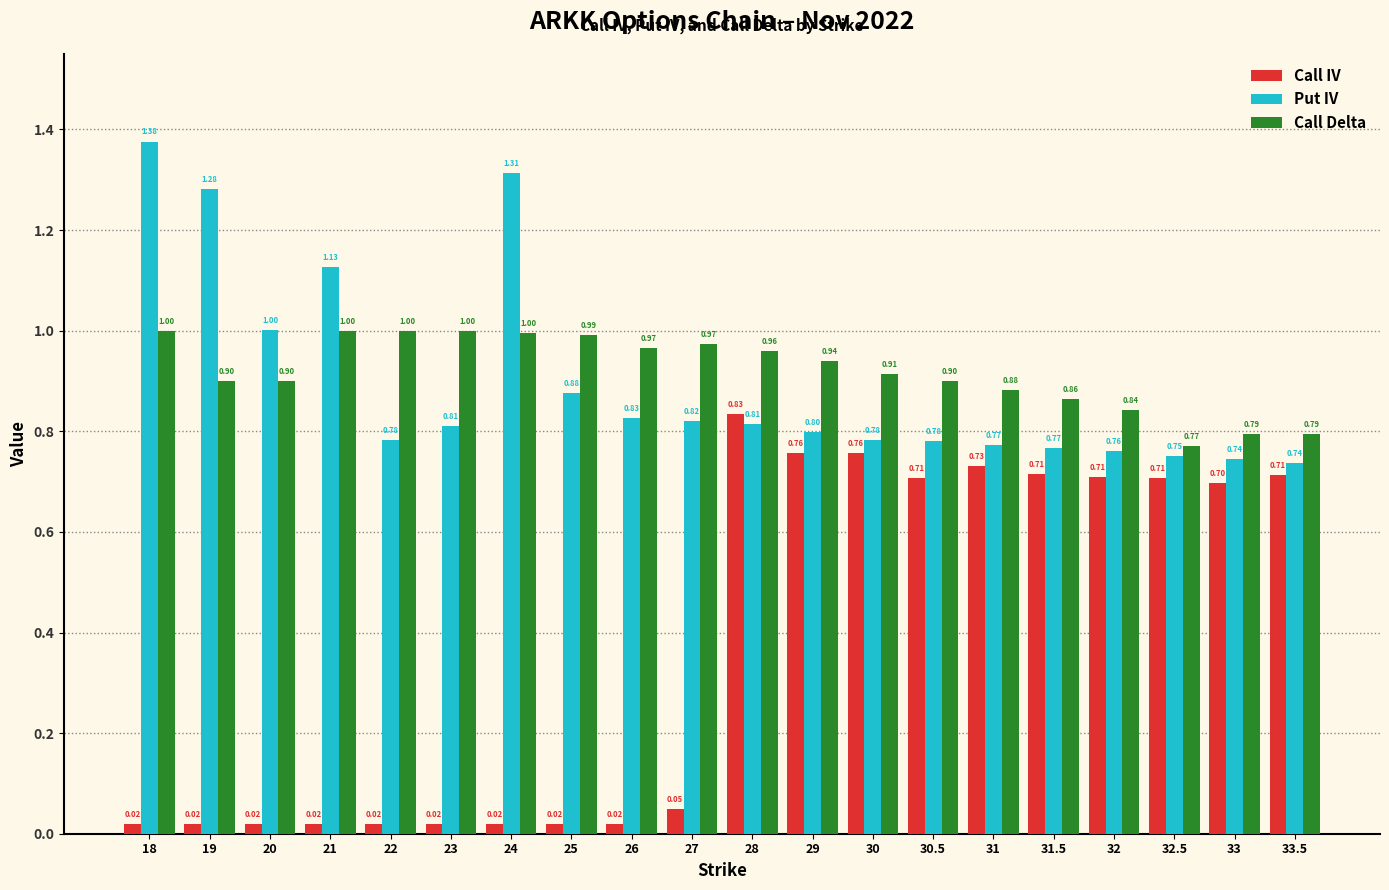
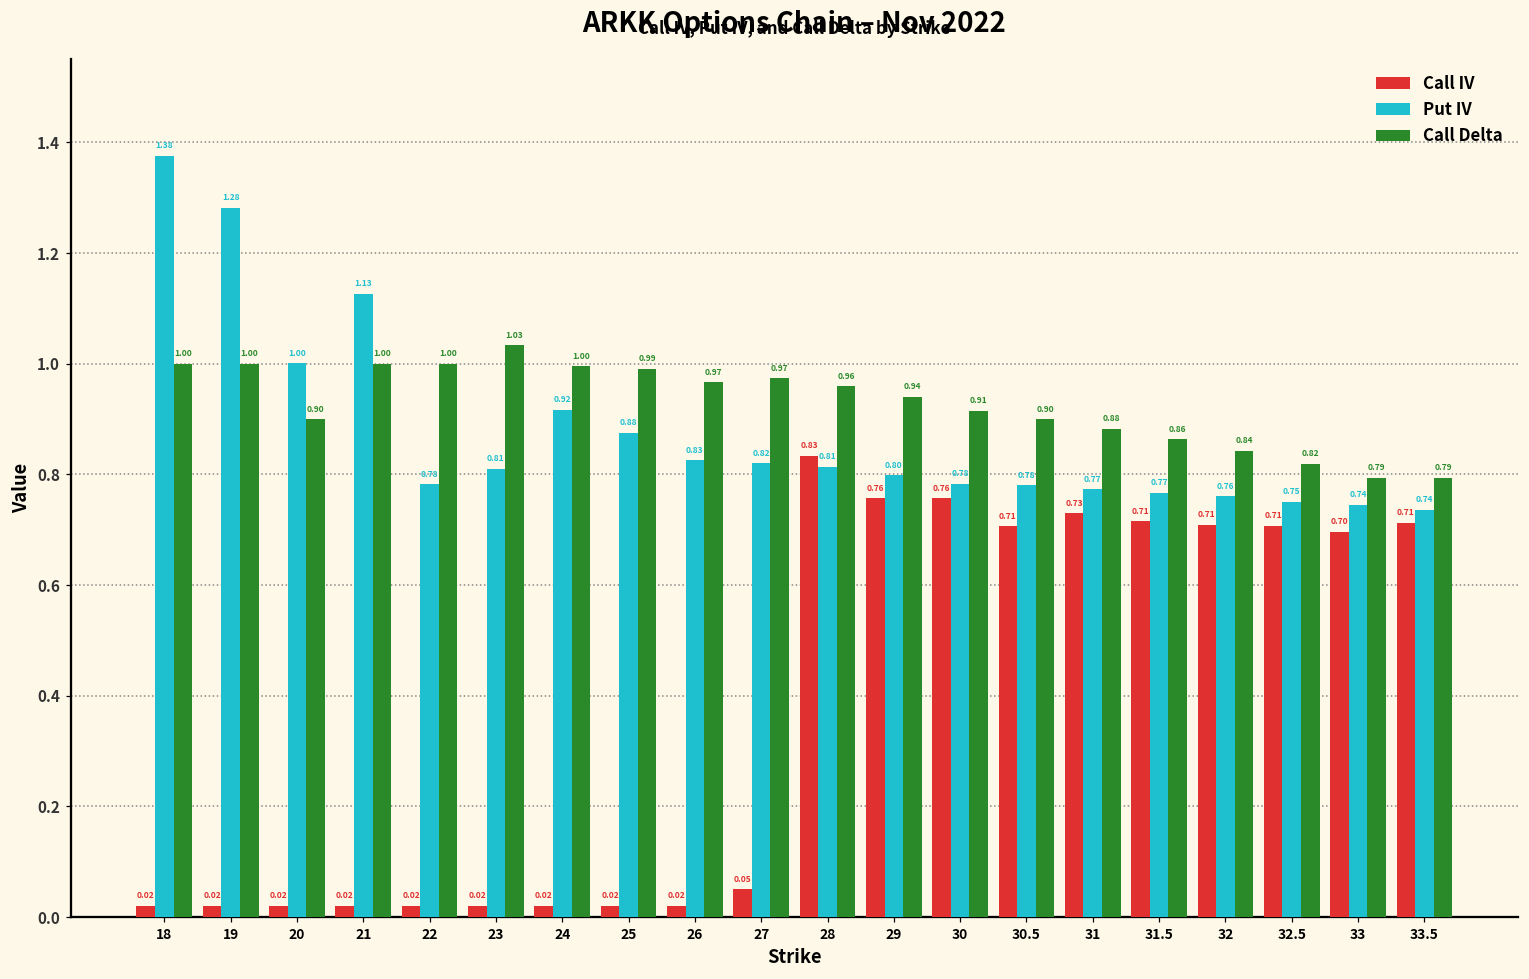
Call Delta, 19: 0.90 -> 1.00
Call Delta, 23: 1.00 -> 1.03
Put IV, 24: 1.31 -> 0.92
Call Delta, 32.5: 0.77 -> 0.82
